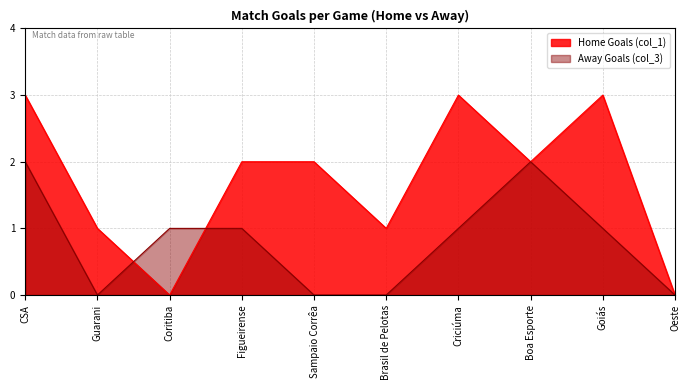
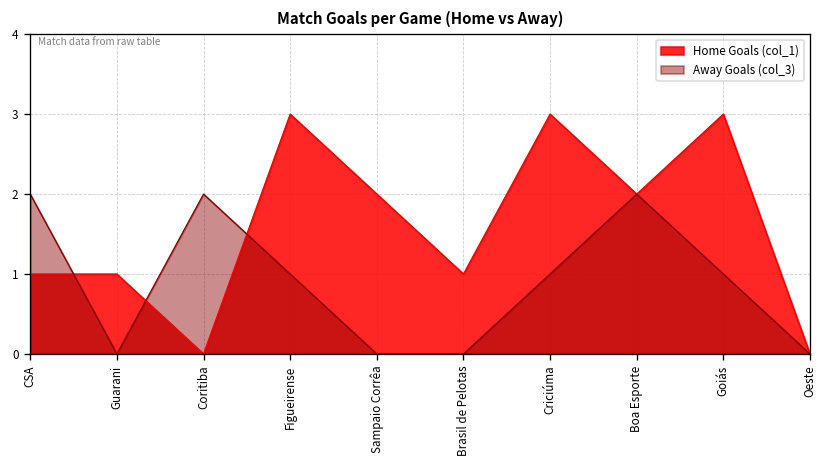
Home Goals (col_1), CSA: 3 -> 1
Away Goals (col_3), Coritiba: 1 -> 2
Home Goals (col_1), Figueirense: 2 -> 3
